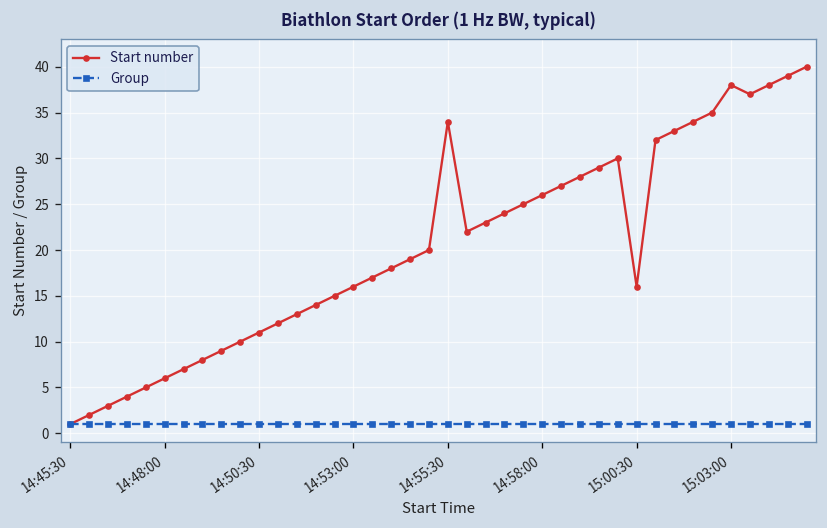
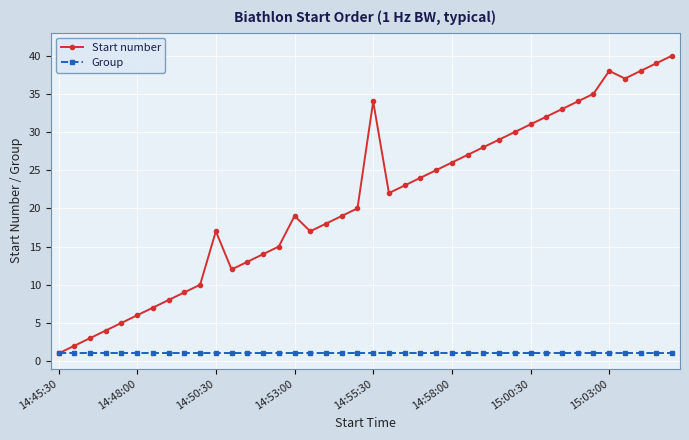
Start number, 14:50:30: 11 -> 17
Start number, 14:53:00: 16 -> 19
Start number, 15:00:30: 16 -> 31
